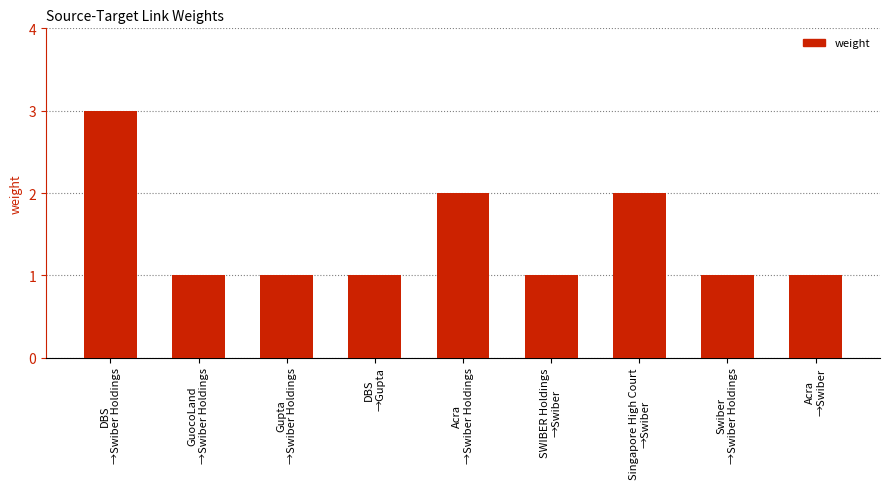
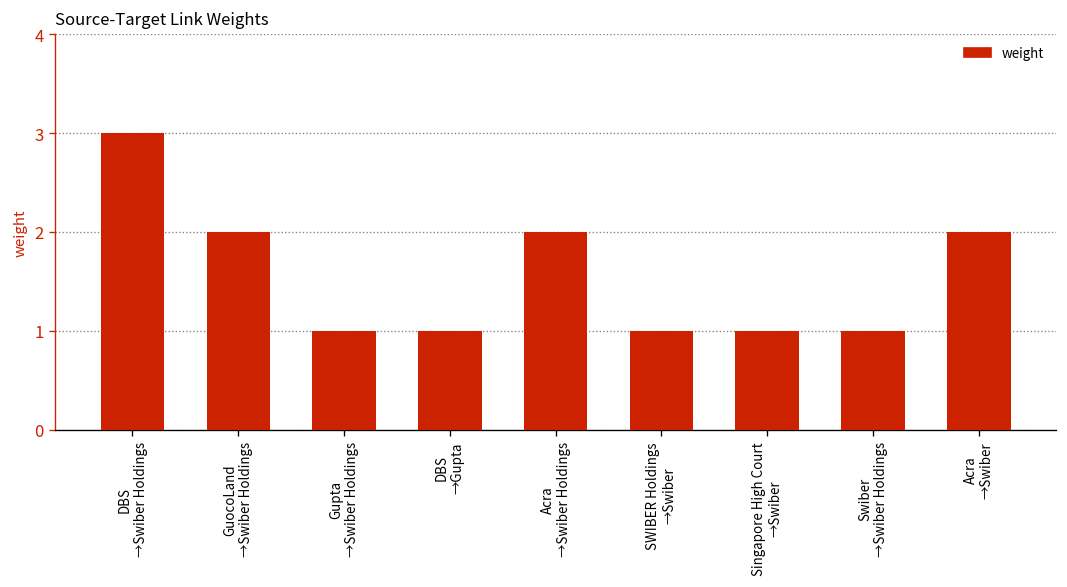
GuocoLand →Swiber Holdings: 1 -> 2
Singapore High Court →Swiber: 2 -> 1
Acra →Swiber: 1 -> 2
